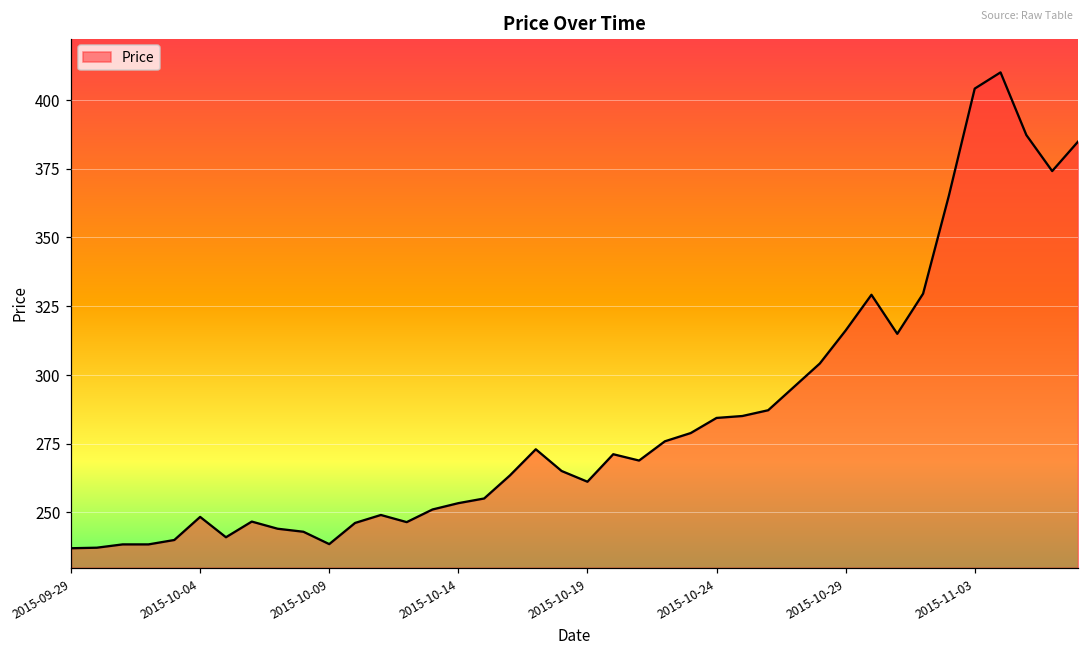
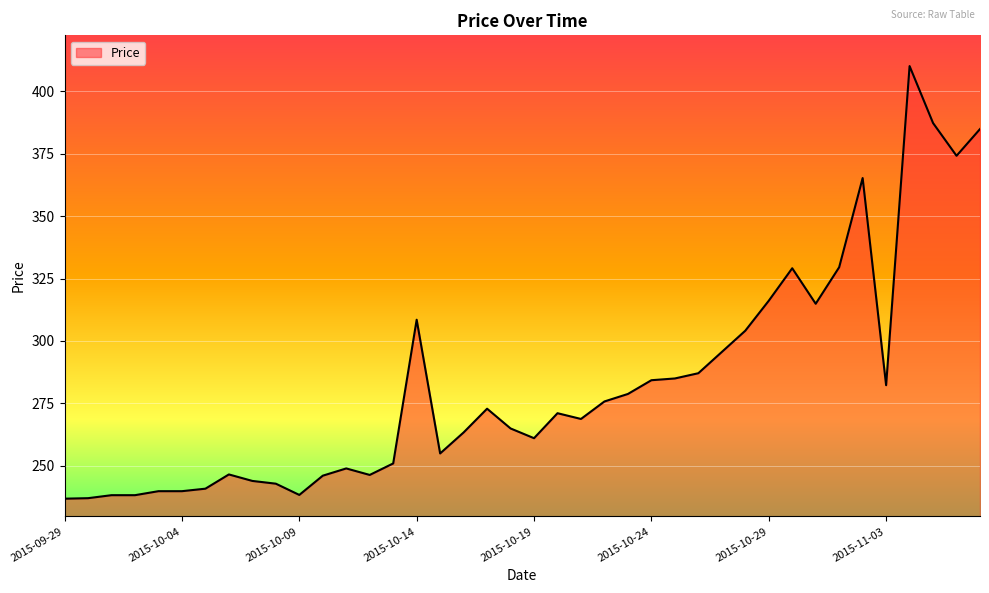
2015-10-04: 248 -> 240
2015-10-14: 253 -> 309
2015-11-03: 404 -> 282
